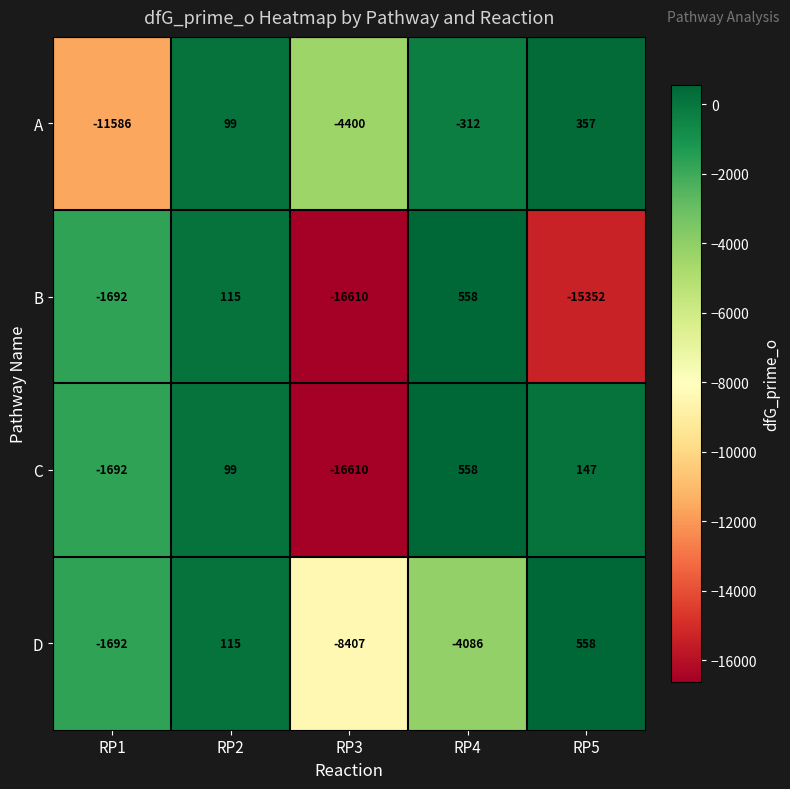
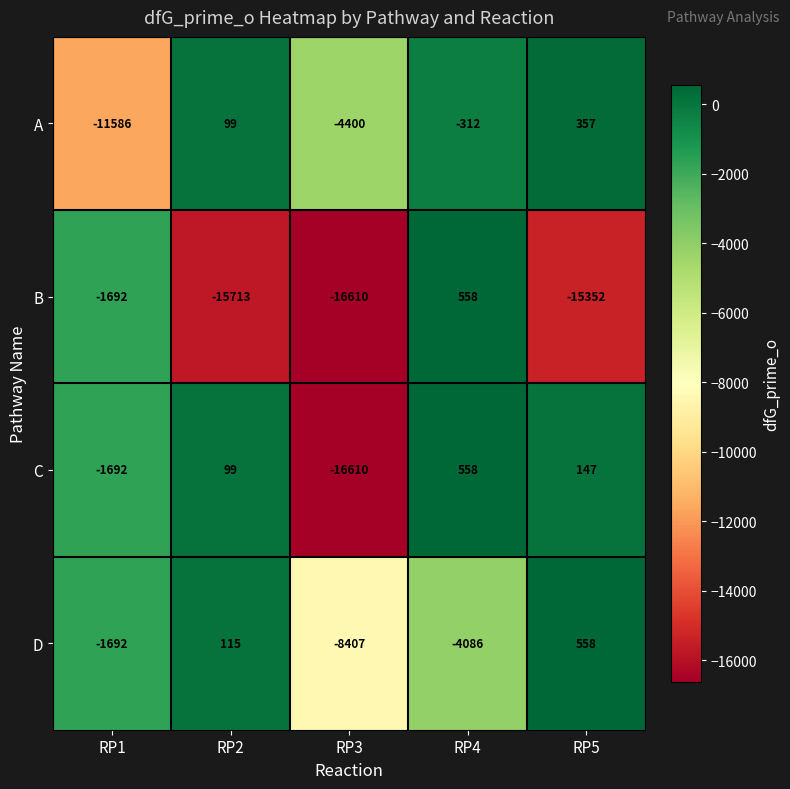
B, RP2: 115 -> -15713
